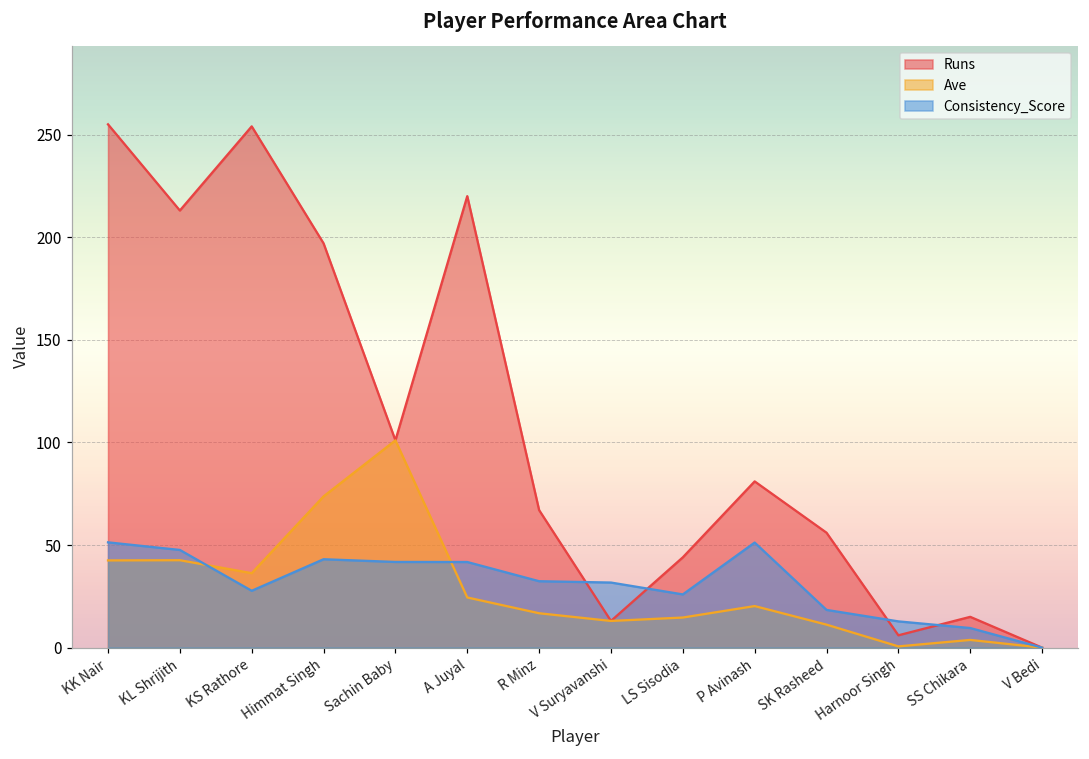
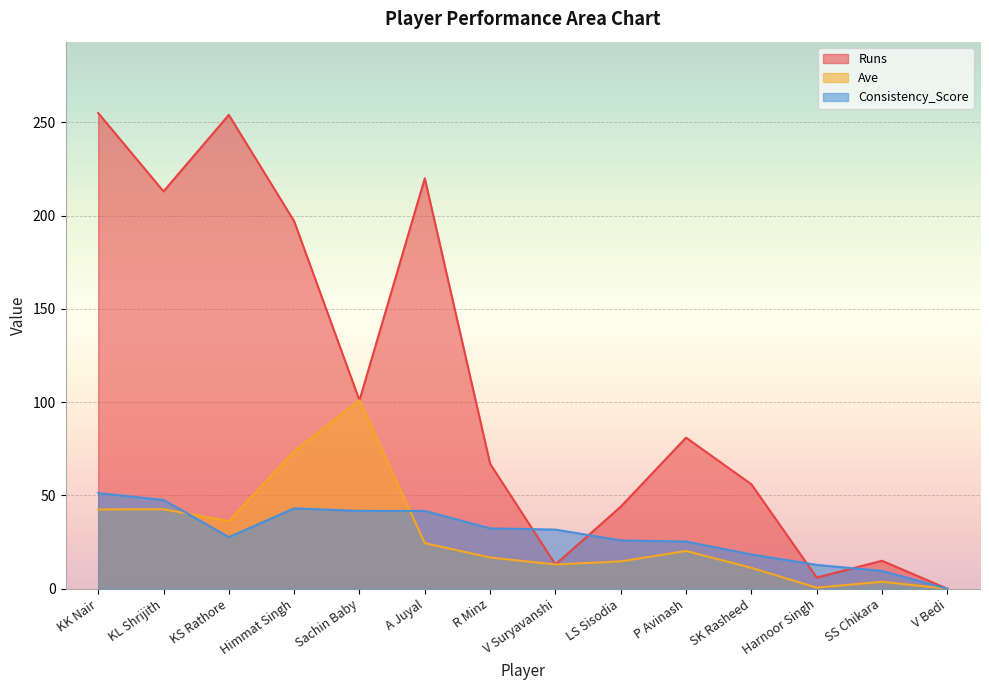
Consistency_Score, P Avinash: 51 -> 25
